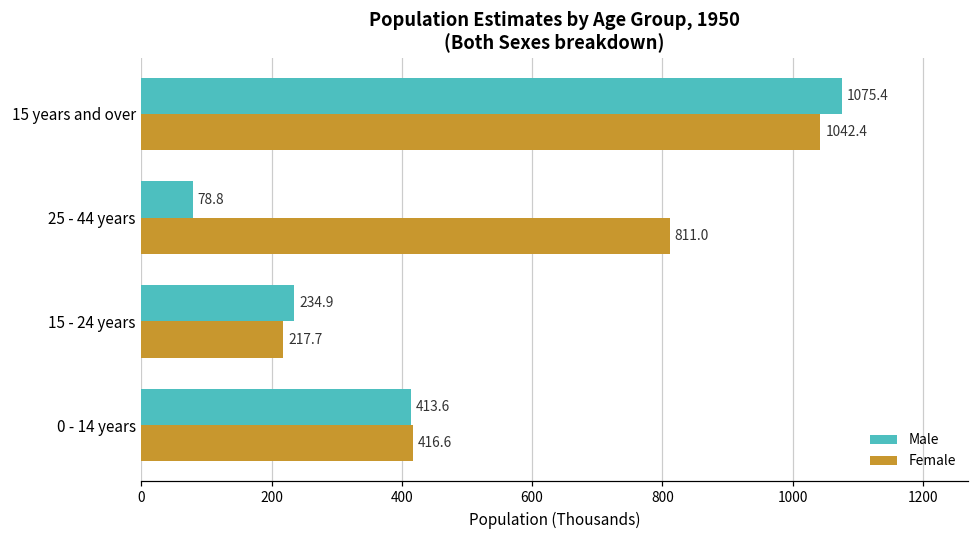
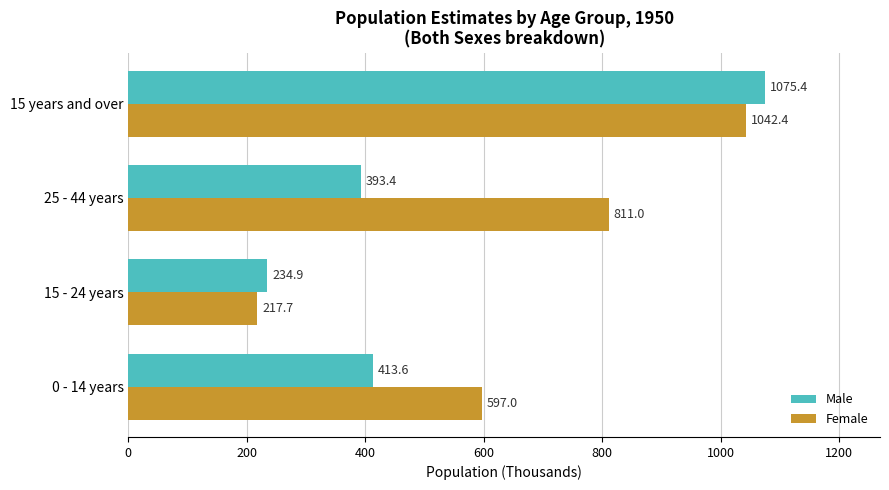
Male, 25 - 44 years: 78.8 -> 393.4
Female, 0 - 14 years: 416.6 -> 597.0
